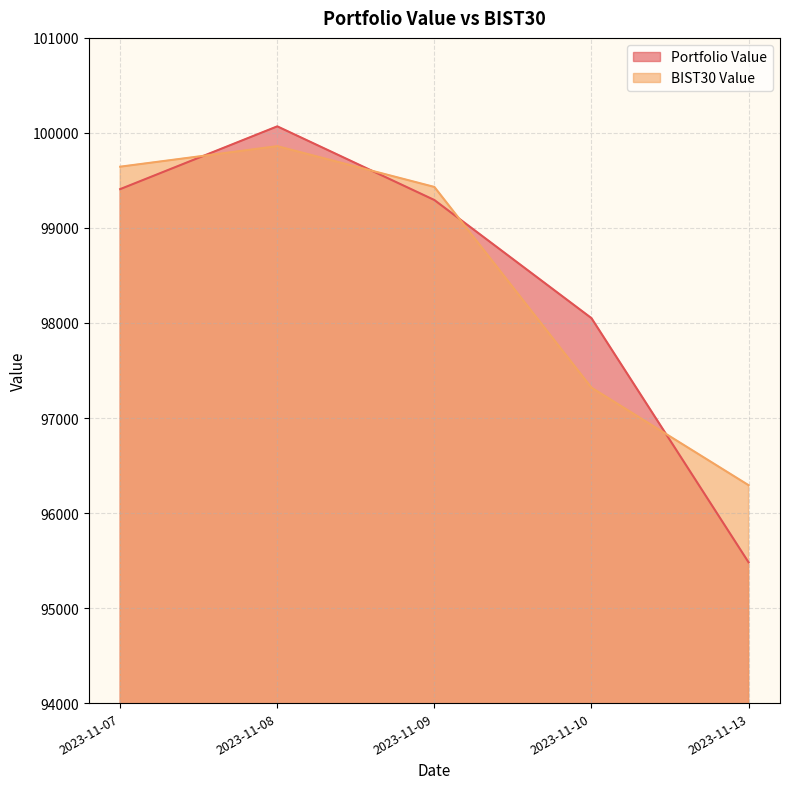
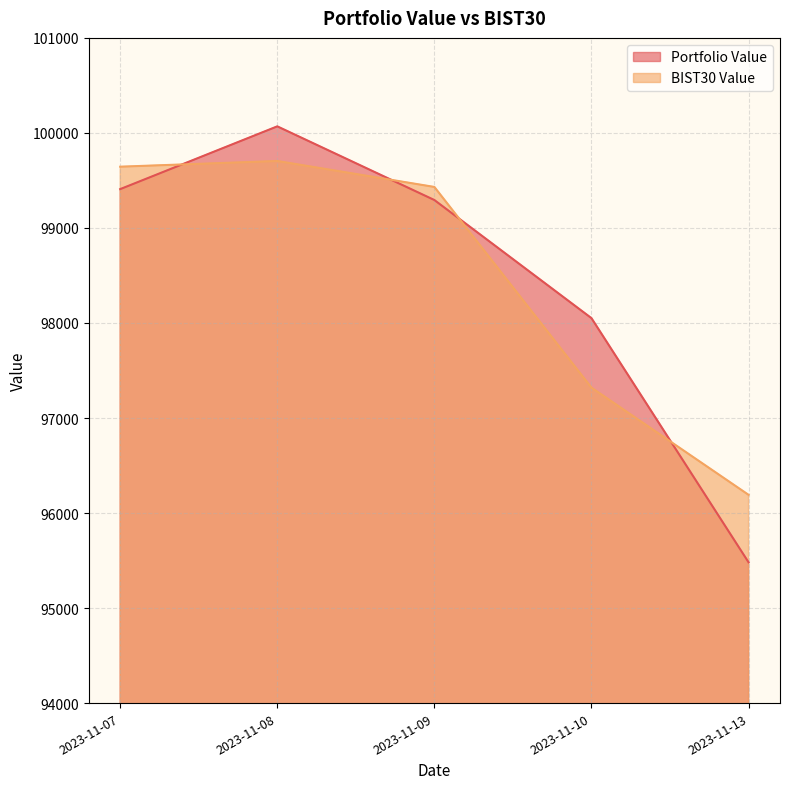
BIST30 Value, 2023-11-08: 99900 -> 99700
BIST30 Value, 2023-11-13: 96300 -> 96200
